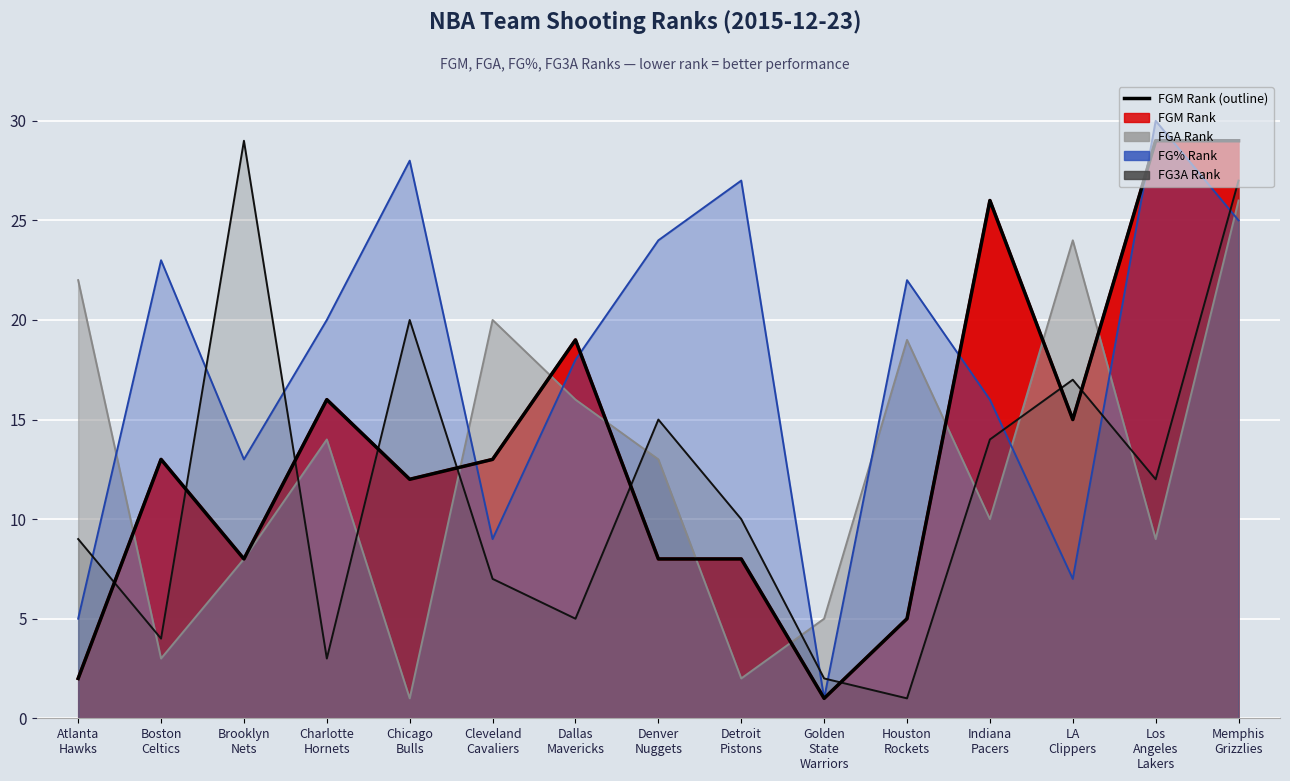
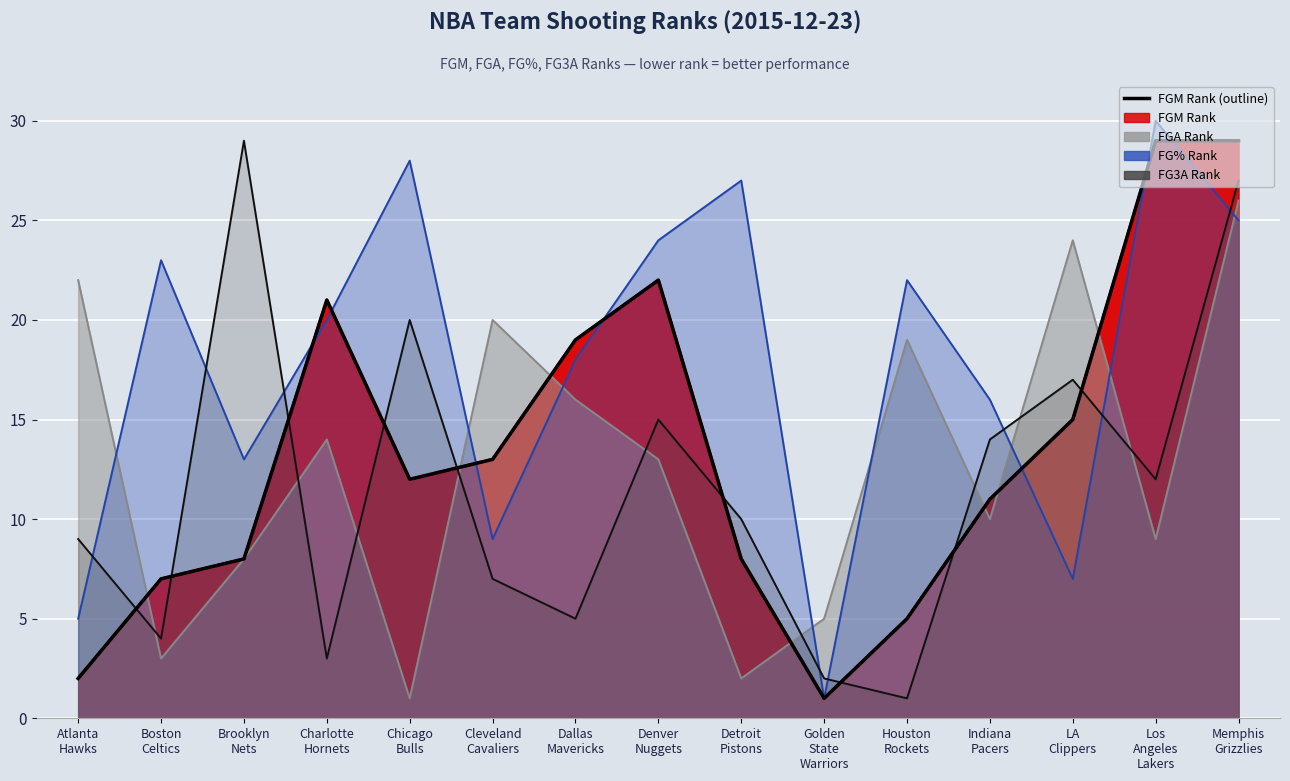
FGM Rank, Boston Celtics: 13 -> 7
FGM Rank, Charlotte Hornets: 16 -> 21
FGM Rank, Denver Nuggets: 8 -> 22
FGM Rank, Indiana Pacers: 26 -> 11
